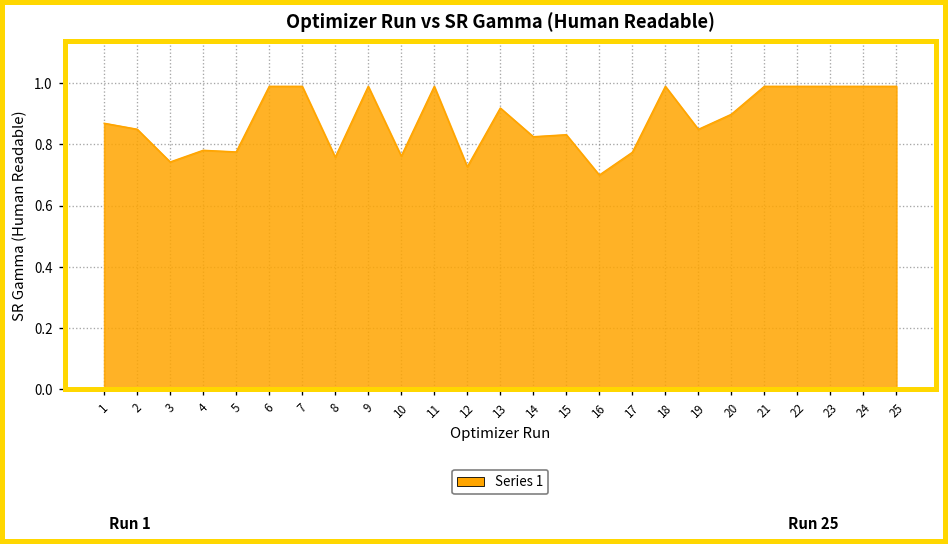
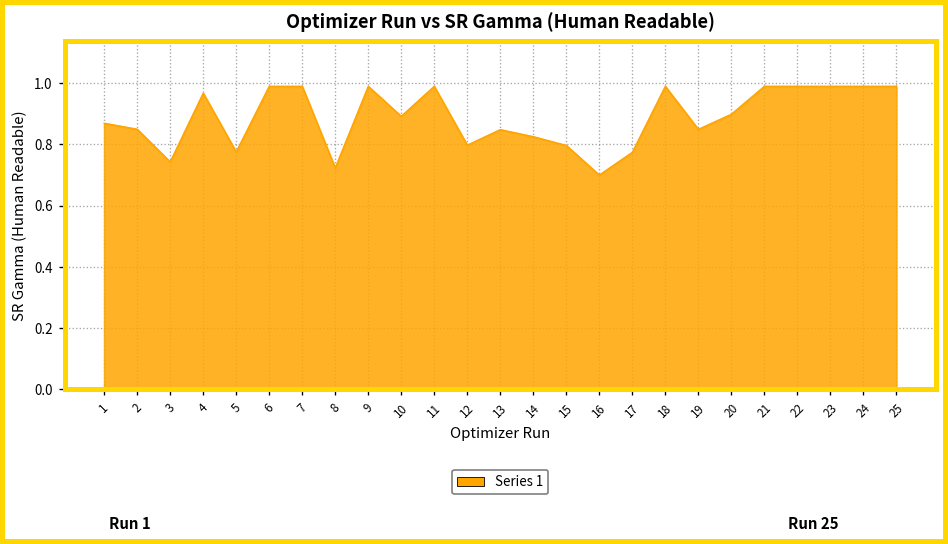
4: 0.78 -> 0.97
8: 0.76 -> 0.72
10: 0.76 -> 0.89
12: 0.73 -> 0.80
13: 0.92 -> 0.85
15: 0.83 -> 0.80
